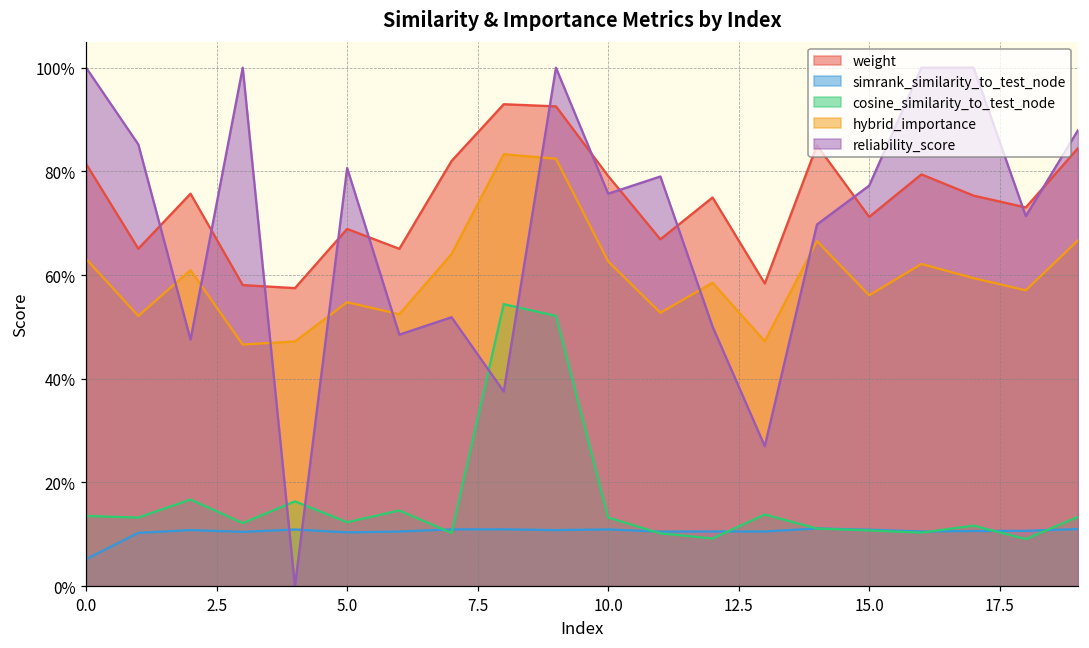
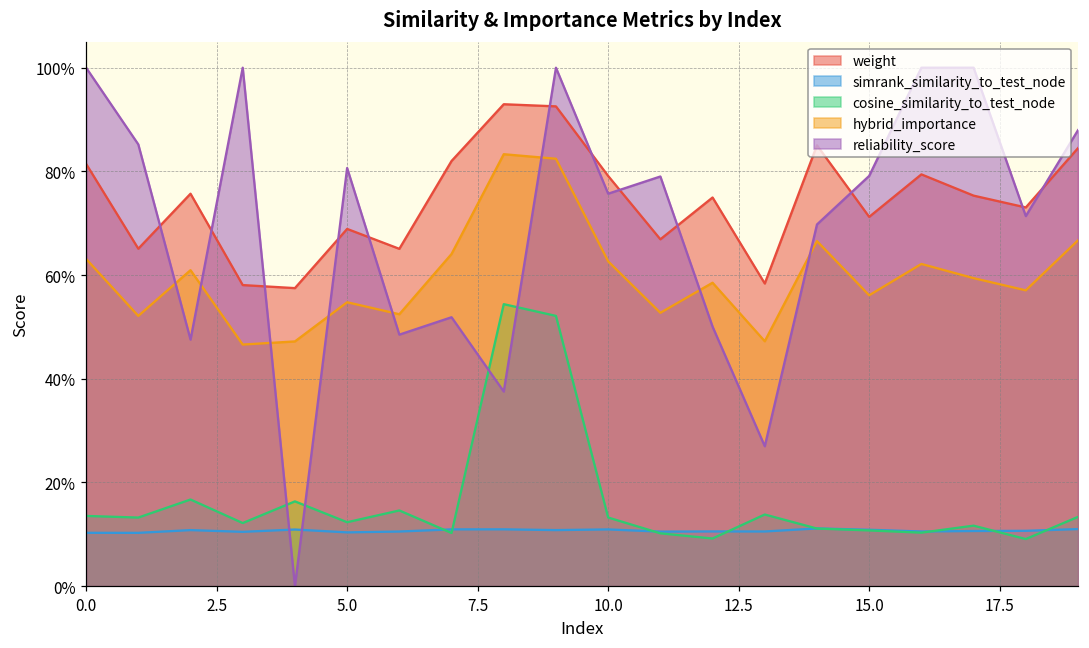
simrank_similarity_to_test_node, 0.0: 5% -> 10%
reliability_score, 15.0: 77% -> 79%
